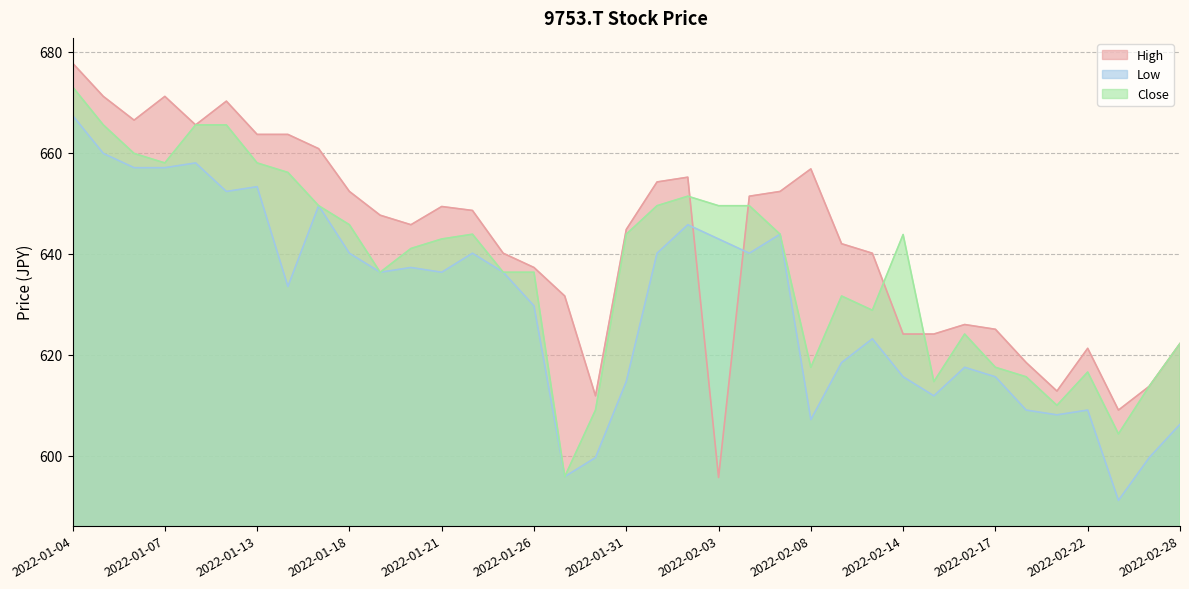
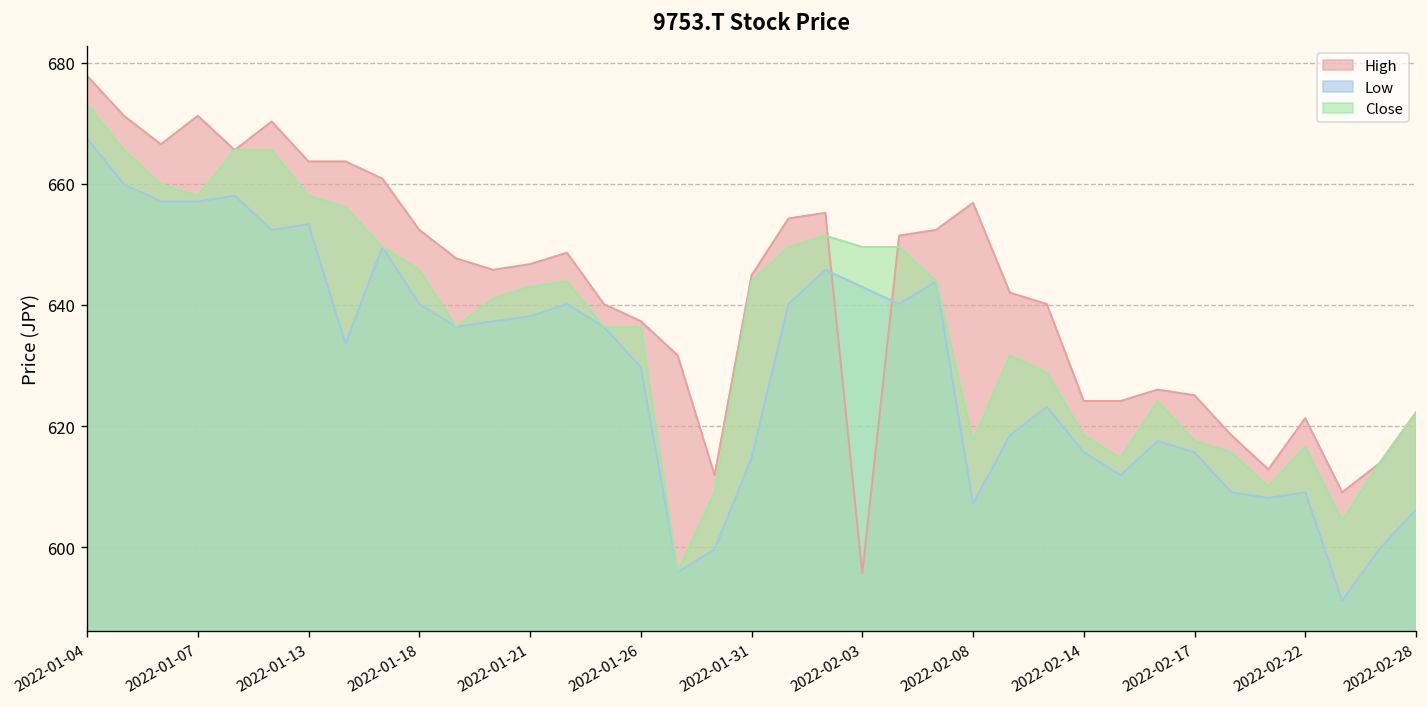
High, 2022-01-21: 649 -> 647
Low, 2022-01-21: 636 -> 638
Close, 2022-02-14: 644 -> 618
